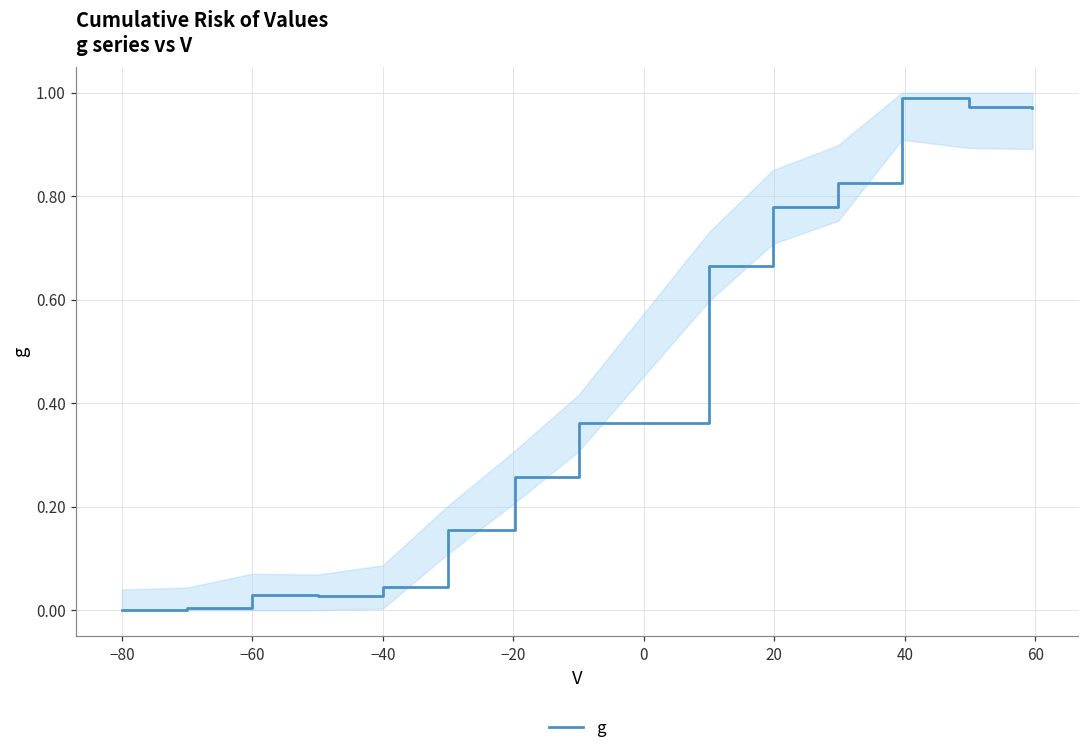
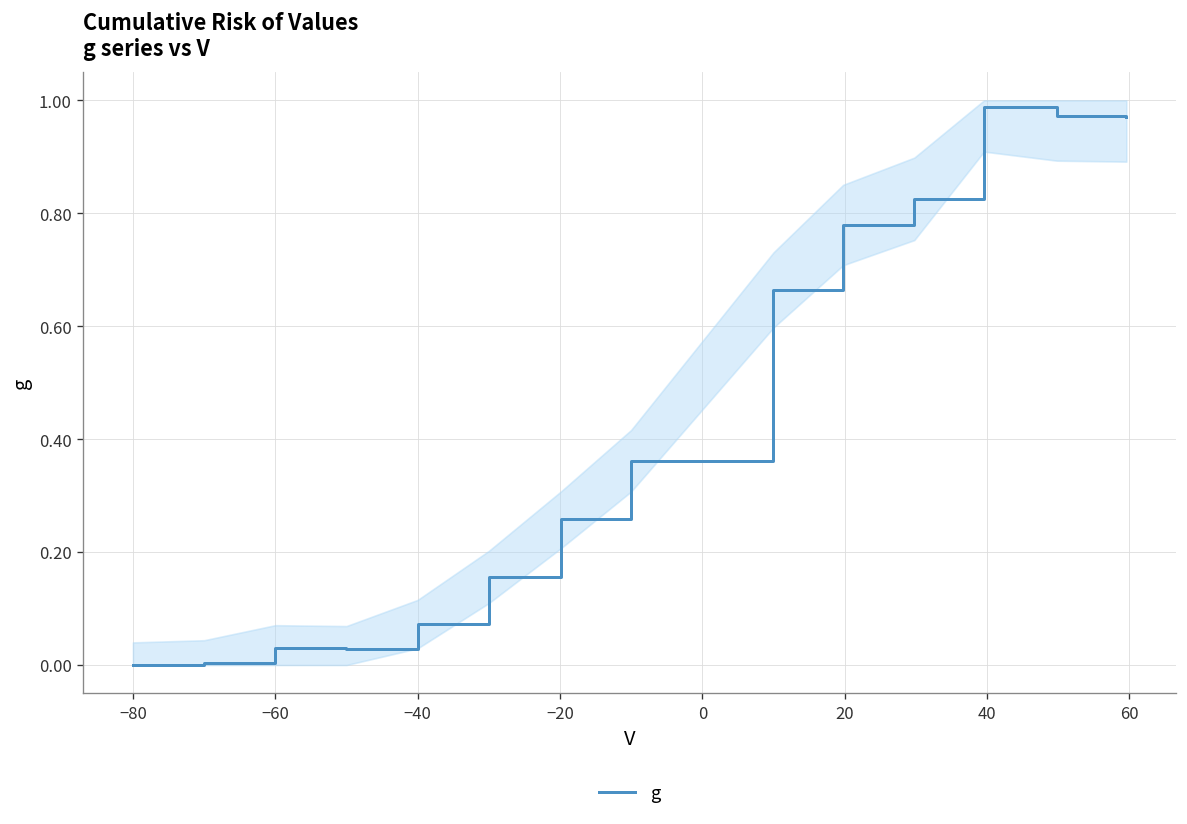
g, −40: 0.05 -> 0.07
